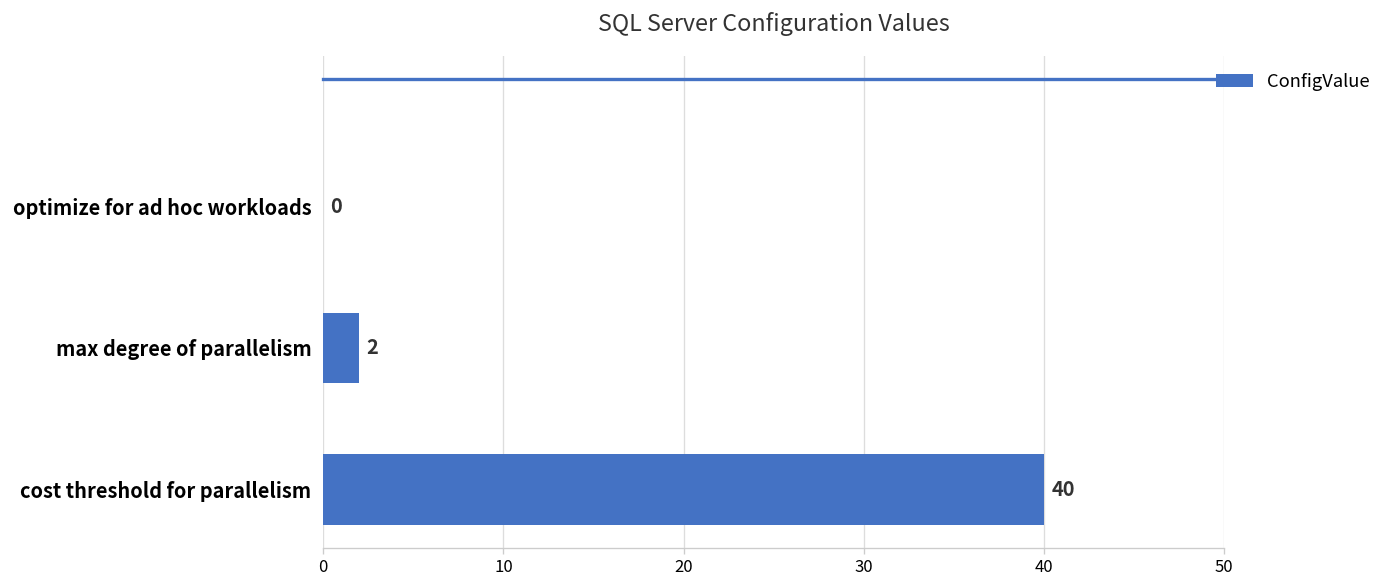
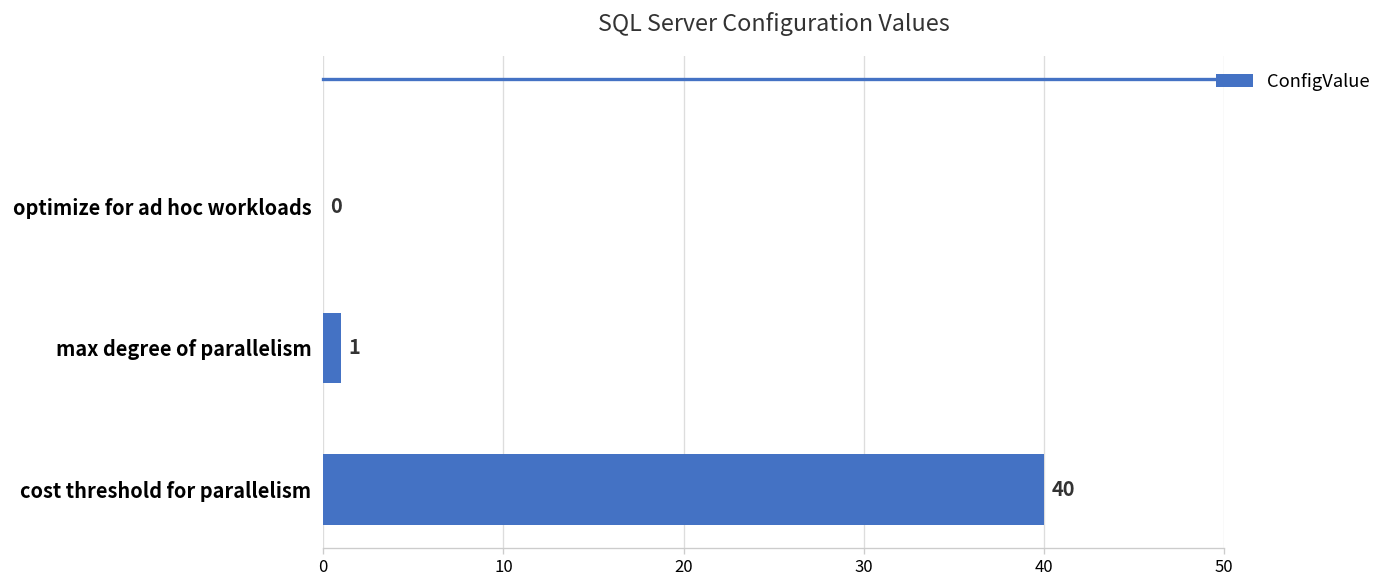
max degree of parallelism: 2 -> 1
